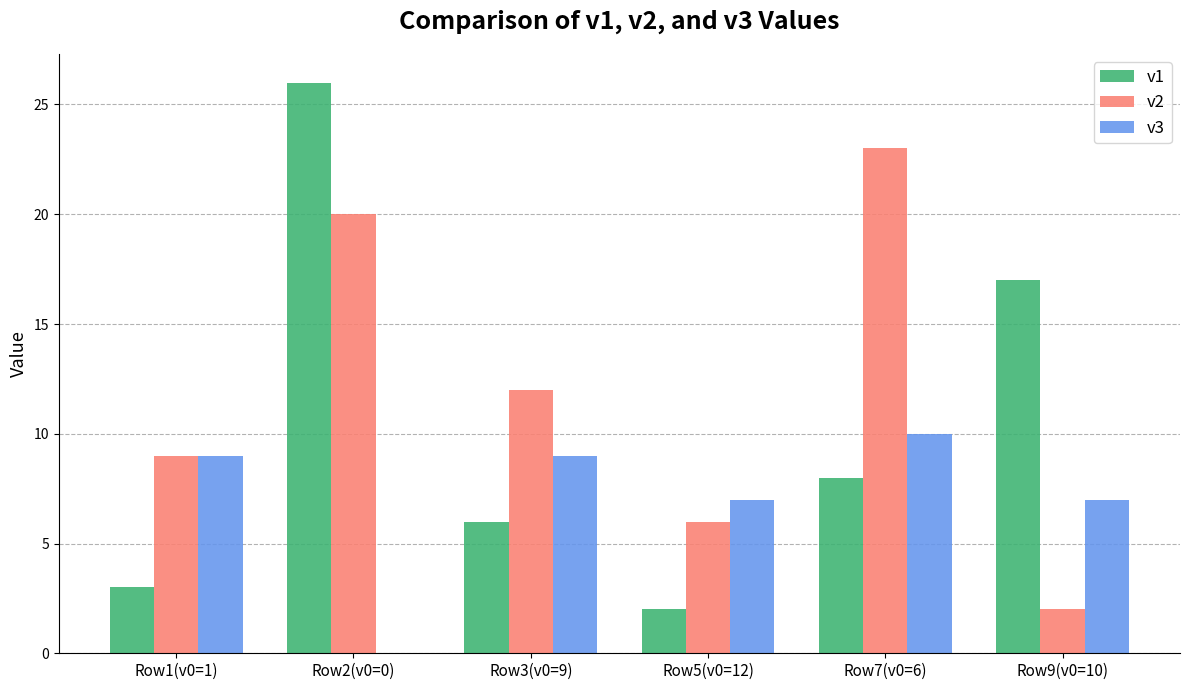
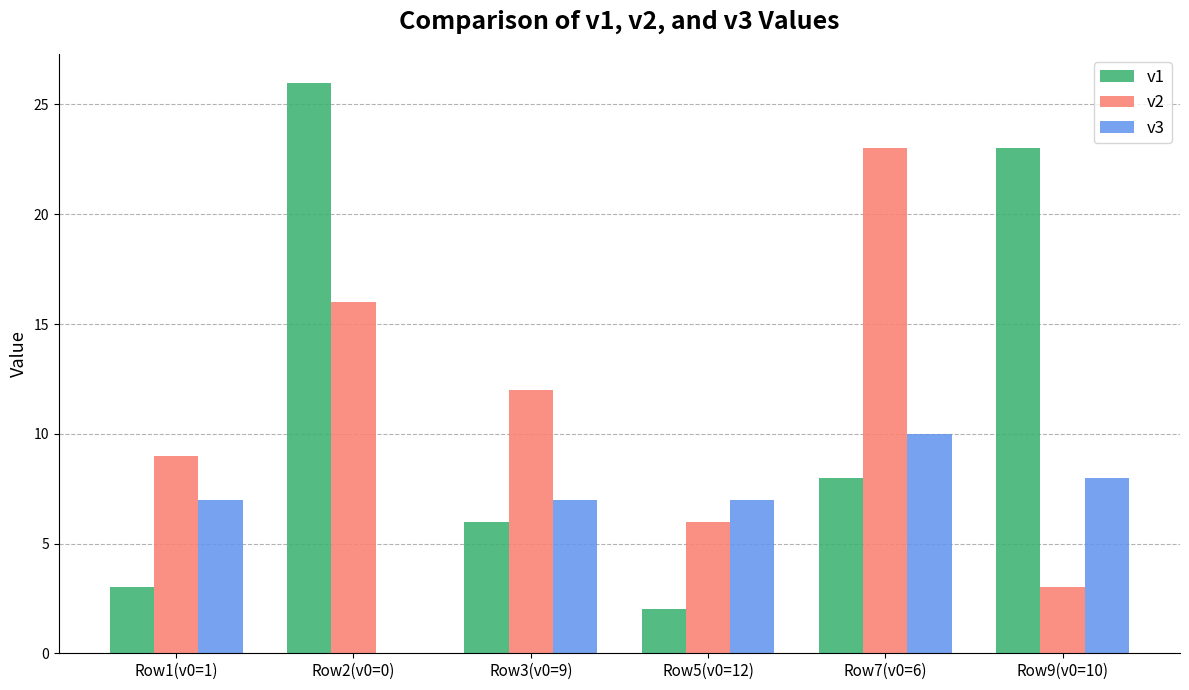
v3, Row1(v0=1): 9 -> 7
v2, Row2(v0=0): 20 -> 16
v3, Row3(v0=9): 9 -> 7
v1, Row9(v0=10): 17 -> 23
v2, Row9(v0=10): 2 -> 3
v3, Row9(v0=10): 7 -> 8
